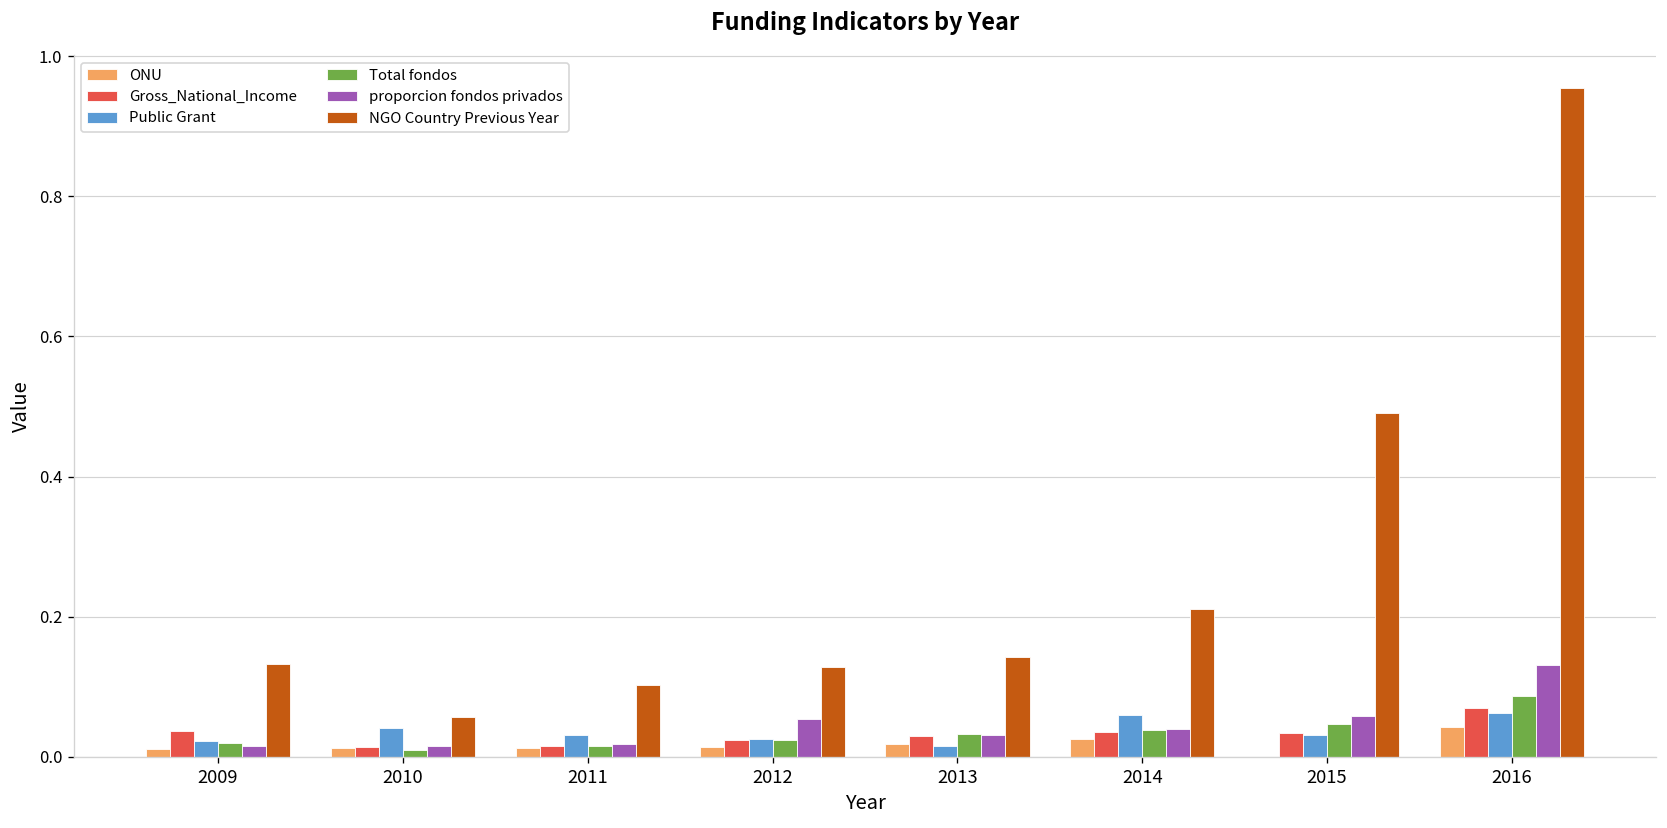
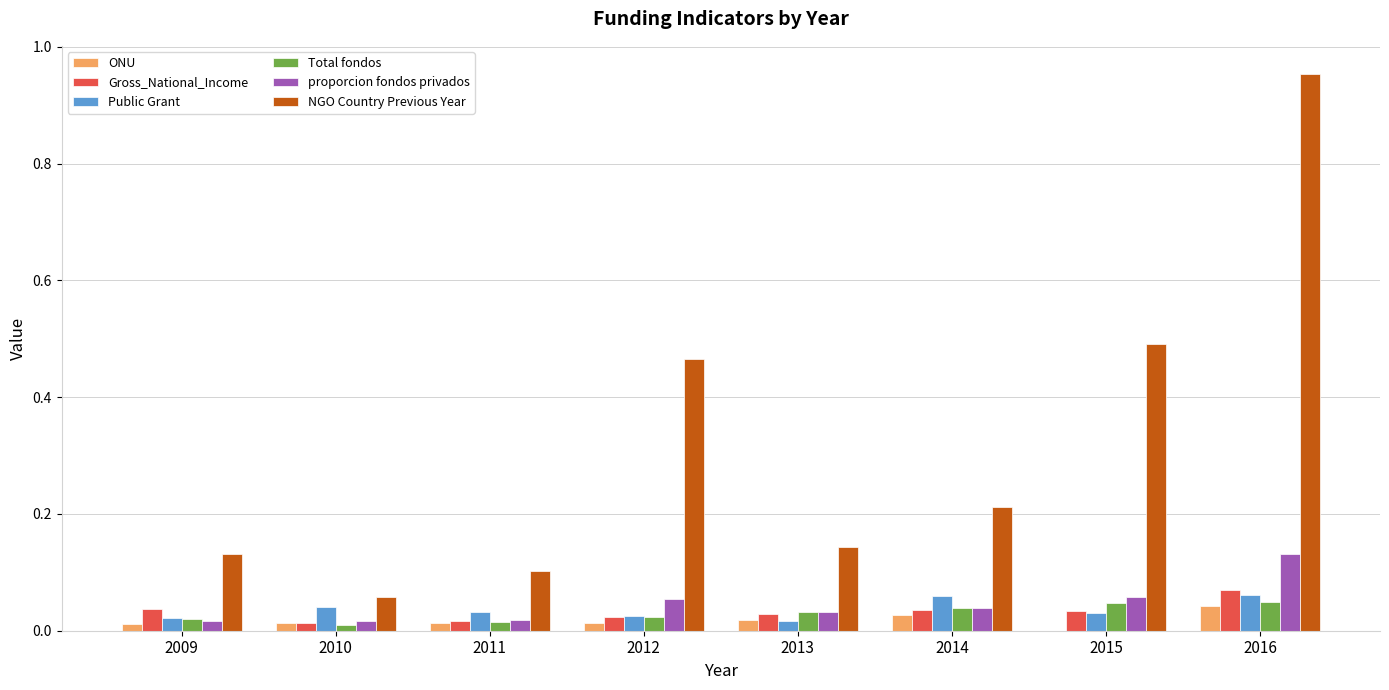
NGO Country Previous Year, 2012: 0.13 -> 0.47
Total fondos, 2016: 0.09 -> 0.05
